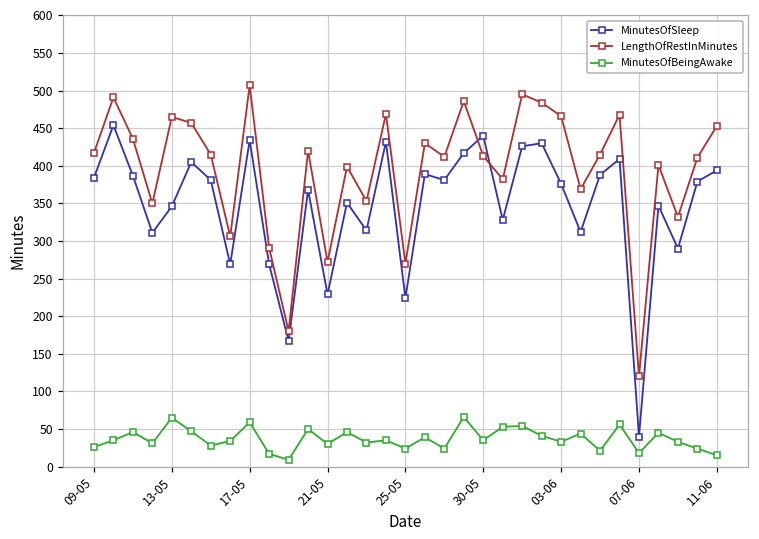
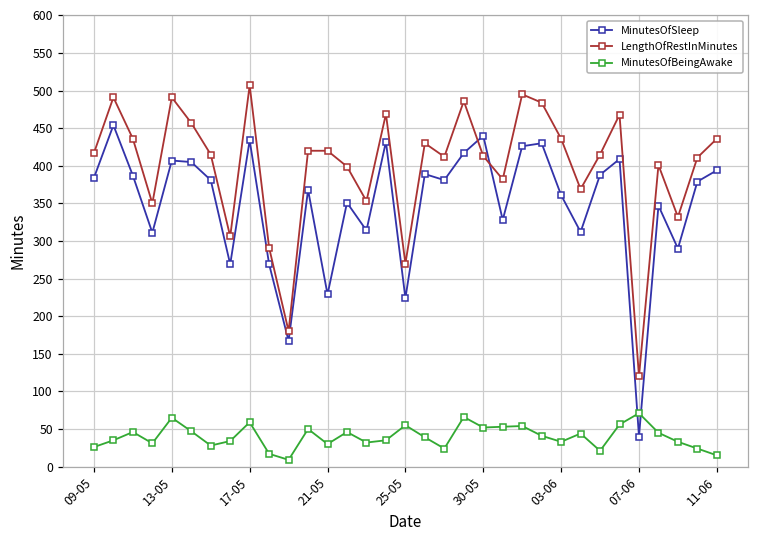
MinutesOfSleep, 13-05: 350 -> 410
LengthOfRestInMinutes, 13-05: 470 -> 490
LengthOfRestInMinutes, 21-05: 270 -> 420
MinutesOfBeingAwake, 25-05: 20 -> 60
MinutesOfBeingAwake, 30-05: 40 -> 50
MinutesOfSleep, 03-06: 380 -> 360
LengthOfRestInMinutes, 03-06: 470 -> 440
MinutesOfBeingAwake, 07-06: 20 -> 70
LengthOfRestInMinutes, 11-06: 450 -> 440
